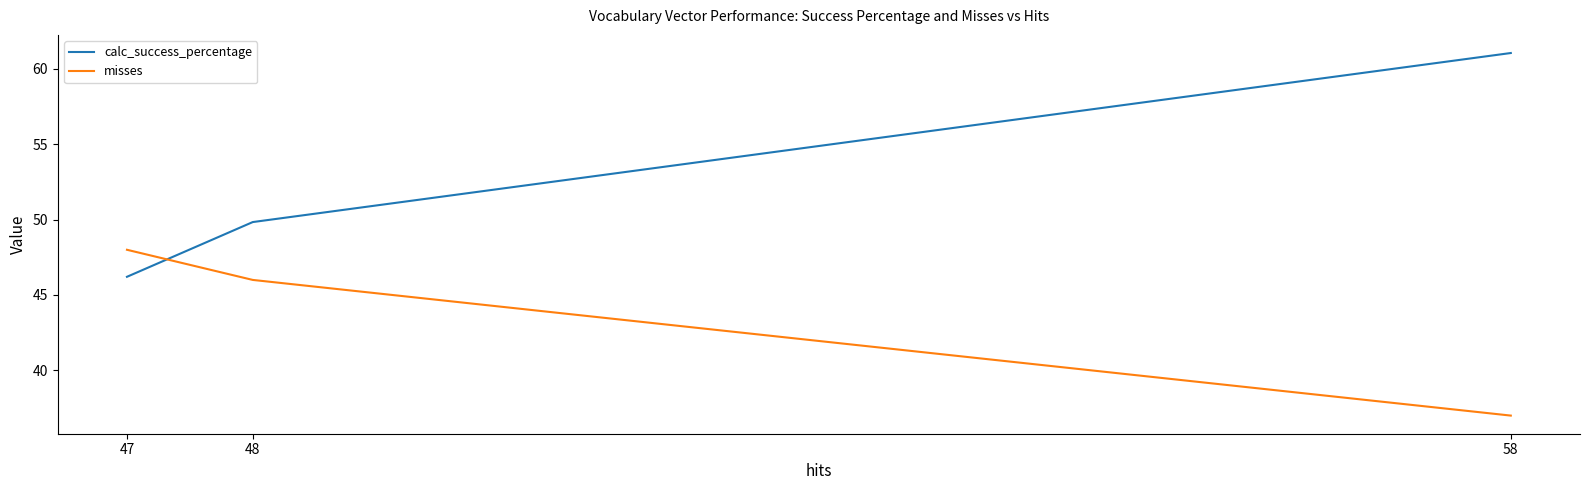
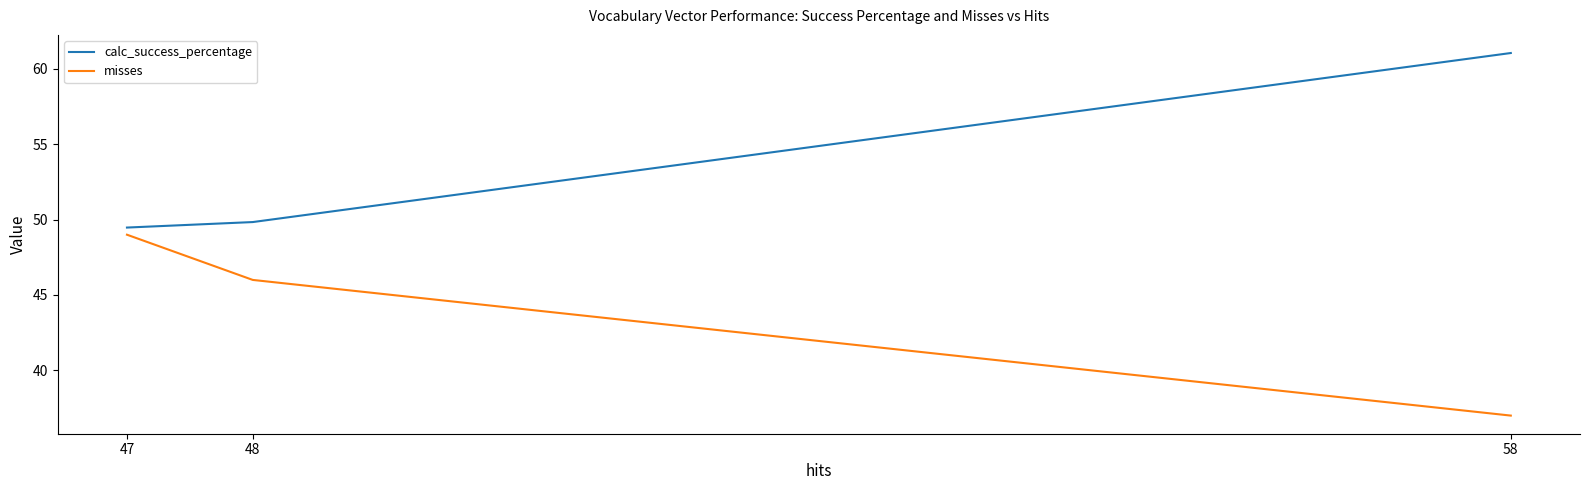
calc_success_percentage, 47: 46.2 -> 49.5
misses, 47: 48 -> 49
